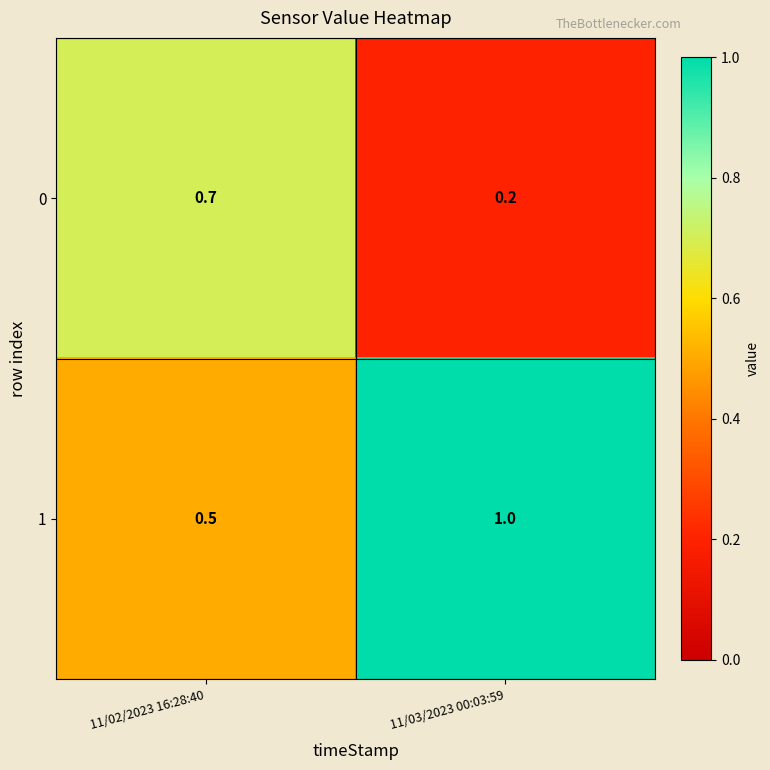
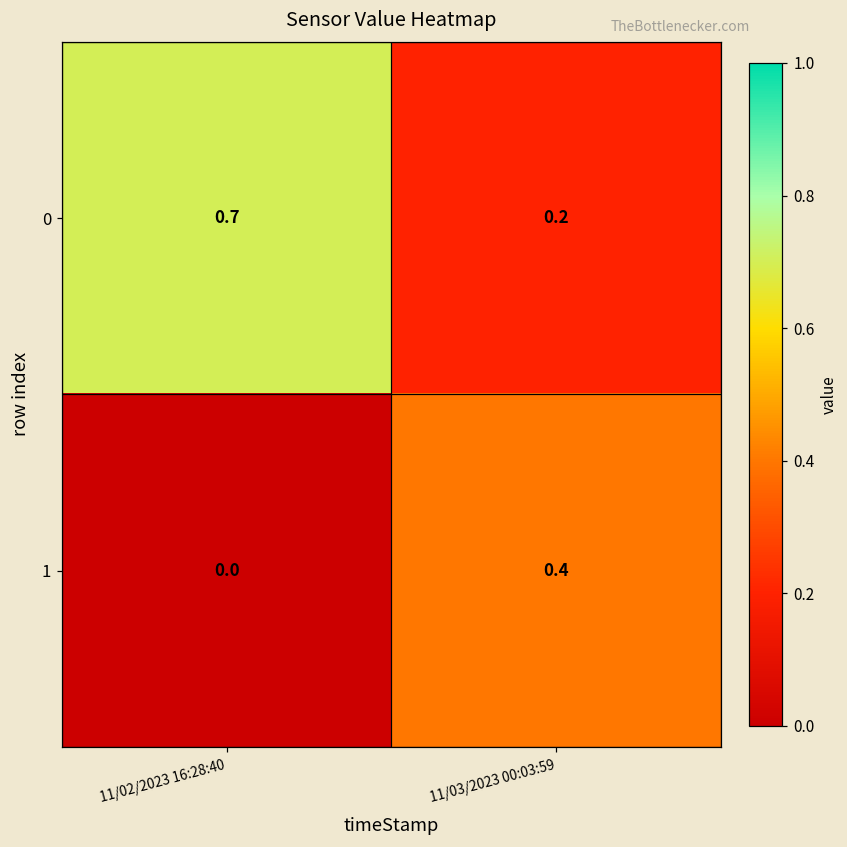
1, 11/02/2023 16:28:40: 0.5 -> 0.0
1, 11/03/2023 00:03:59: 1.0 -> 0.4
